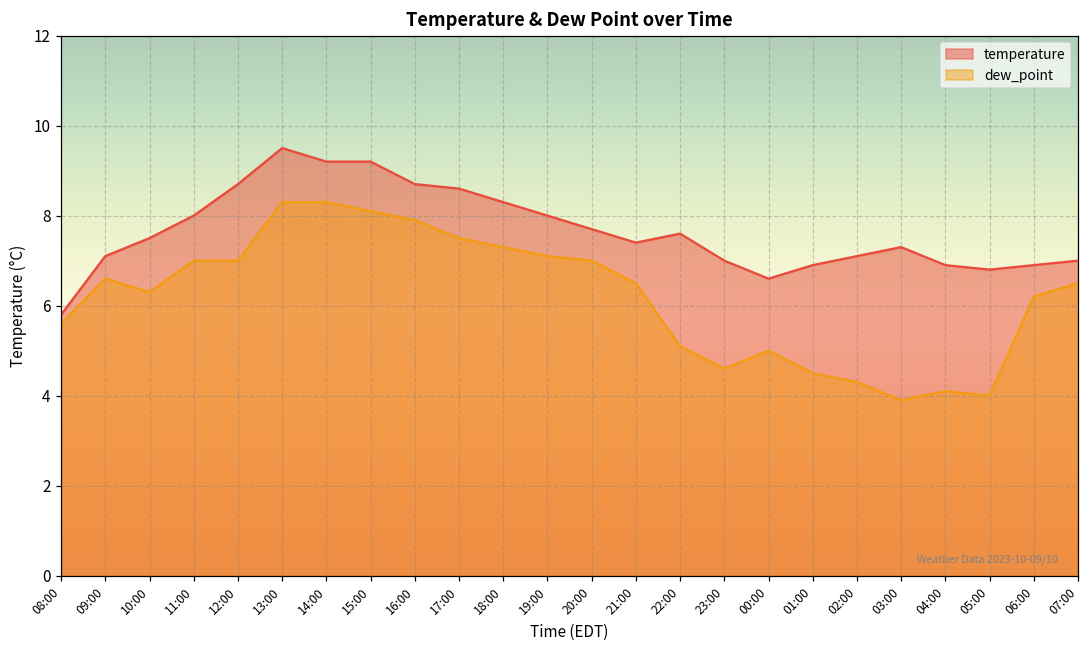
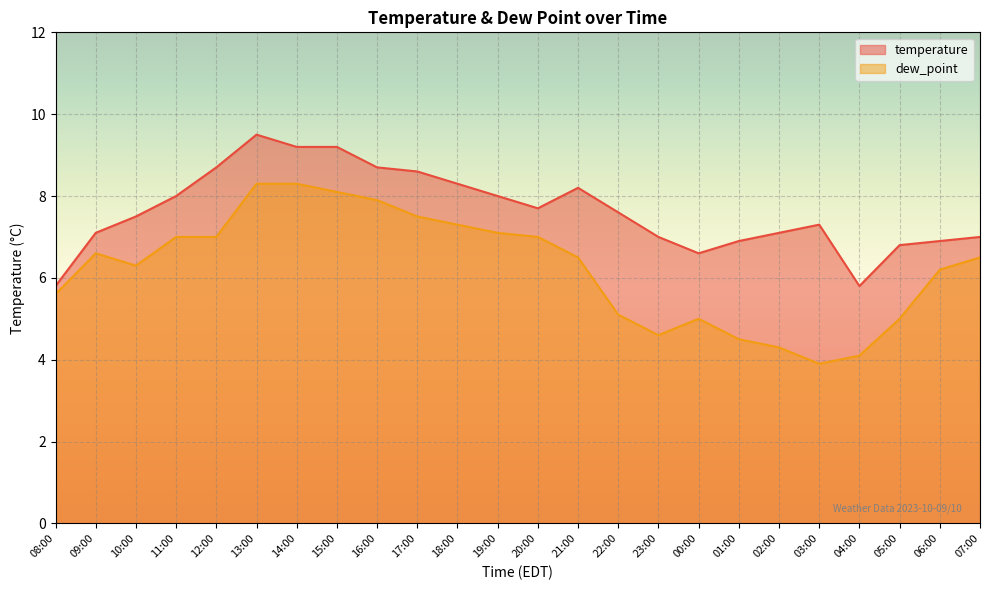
temperature, 21:00: 7.4 -> 8.2
temperature, 04:00: 6.9 -> 5.8
dew_point, 05:00: 4 -> 5
